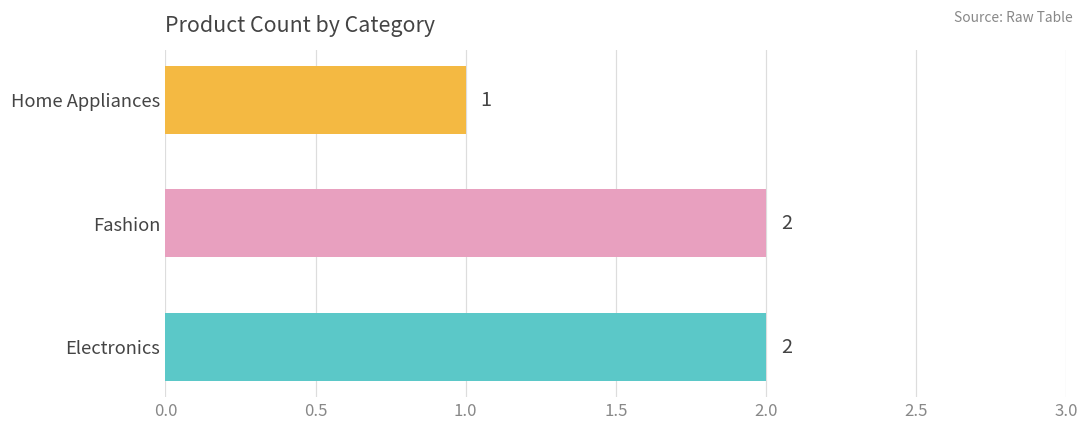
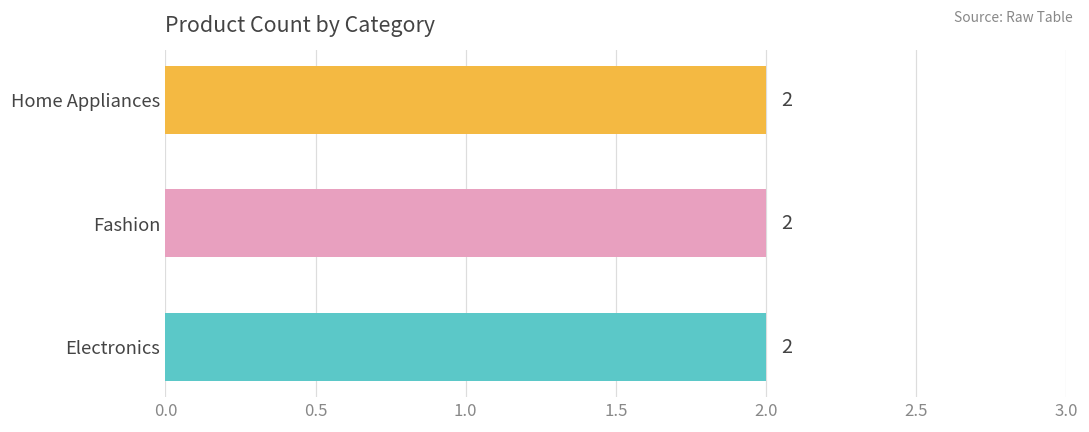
Home Appliances: 1 -> 2
